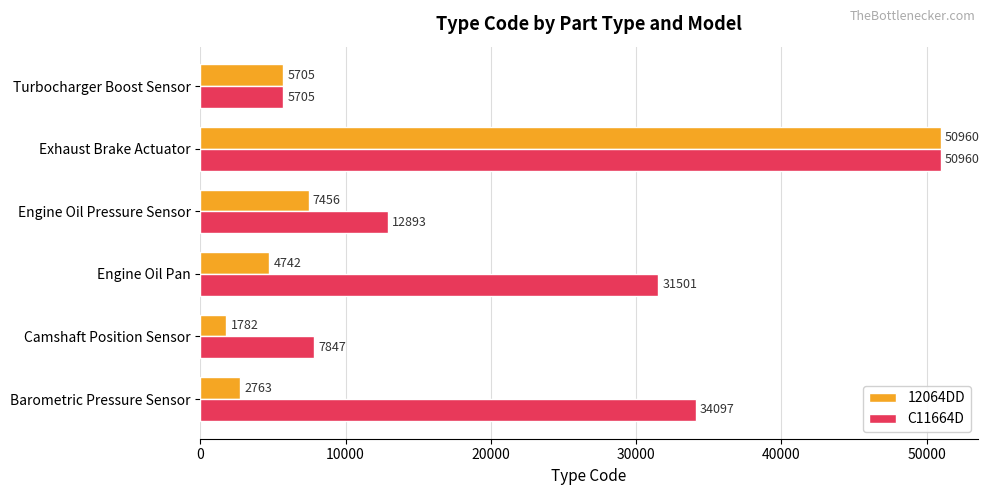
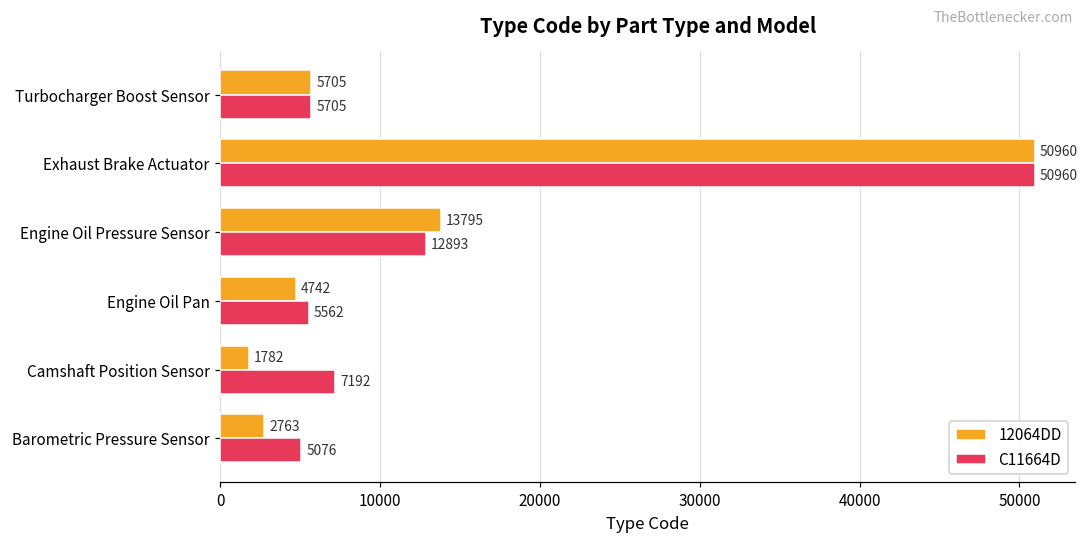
12064DD, Engine Oil Pressure Sensor: 7456 -> 13795
C11664D, Engine Oil Pan: 31501 -> 5562
C11664D, Camshaft Position Sensor: 7847 -> 7192
C11664D, Barometric Pressure Sensor: 34097 -> 5076
